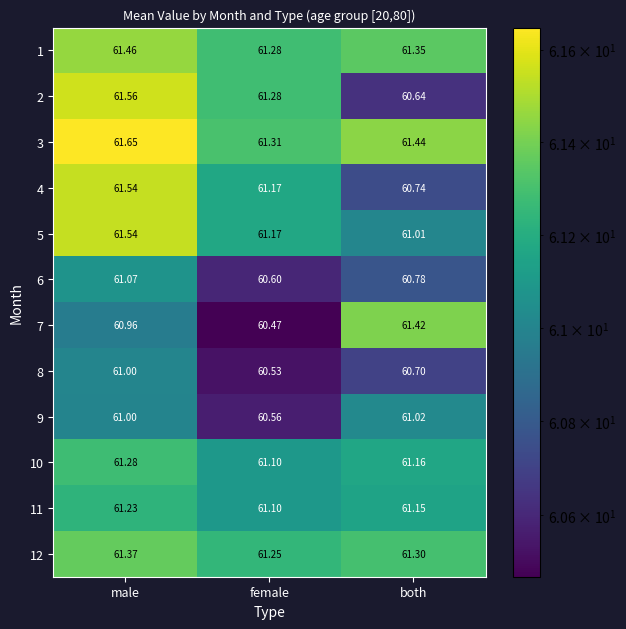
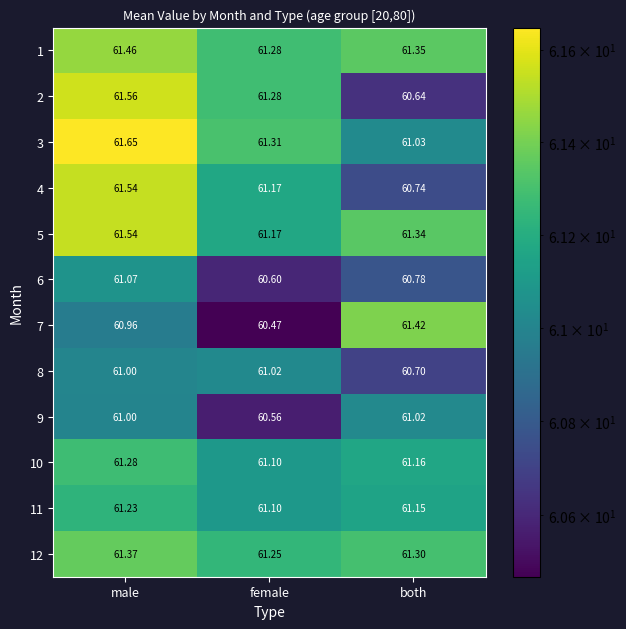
3, both: 61.44 -> 61.03
5, both: 61.01 -> 61.34
8, female: 60.53 -> 61.02
